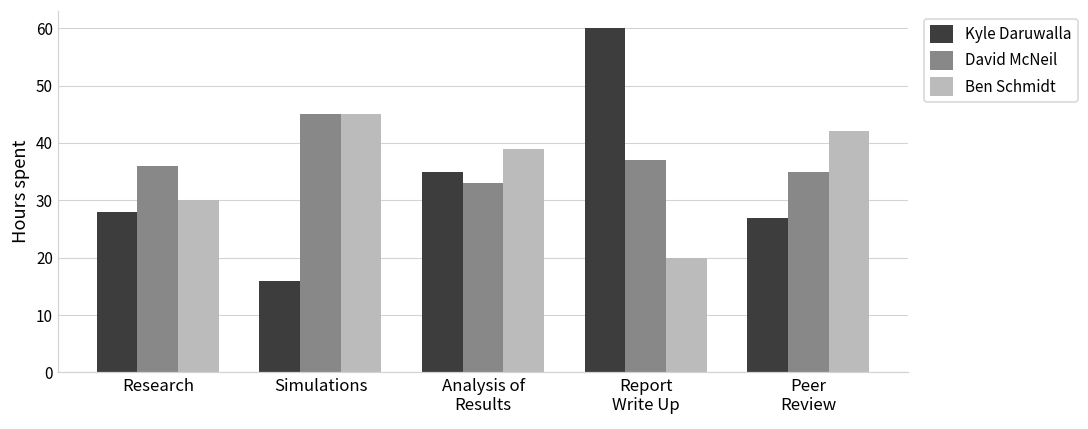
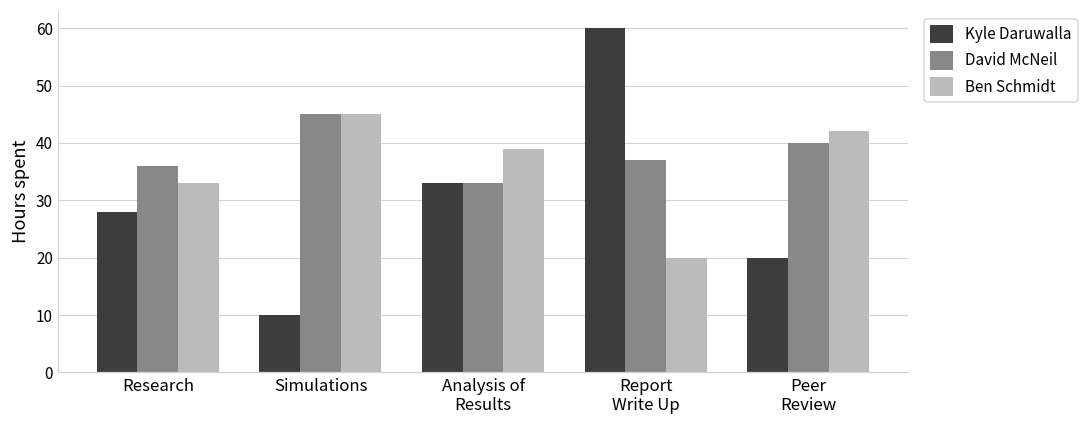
Ben Schmidt, Research: 30 -> 33
Kyle Daruwalla, Simulations: 16 -> 10
Kyle Daruwalla, Analysis of Results: 35 -> 33
Kyle Daruwalla, Peer Review: 27 -> 20
David McNeil, Peer Review: 35 -> 40
